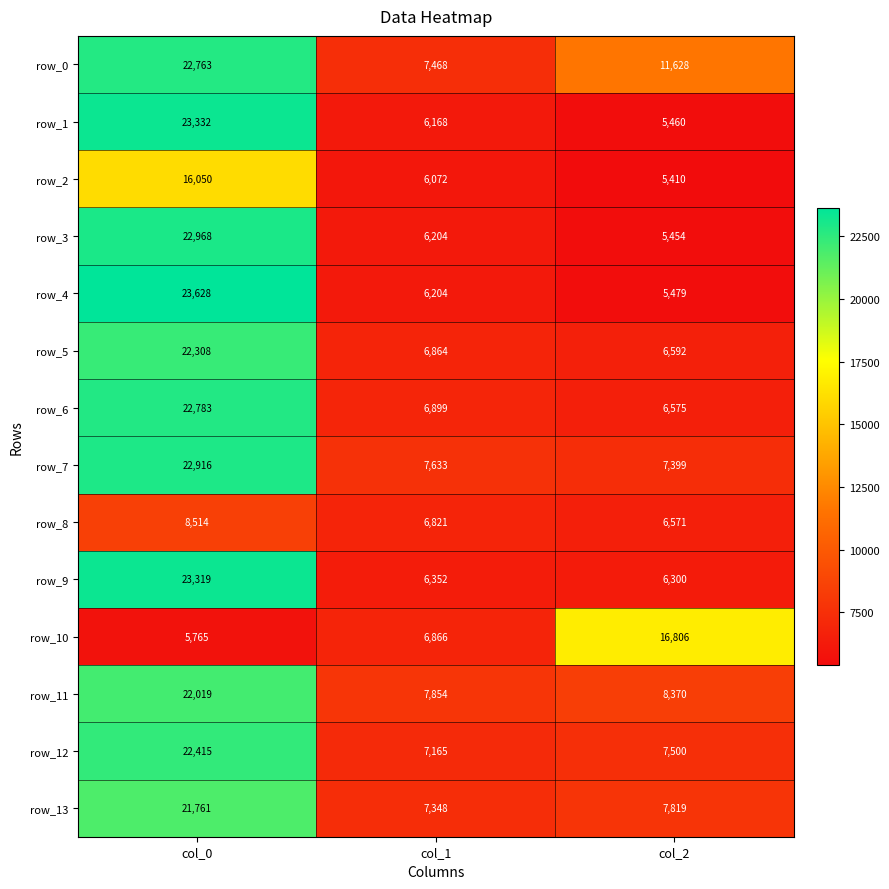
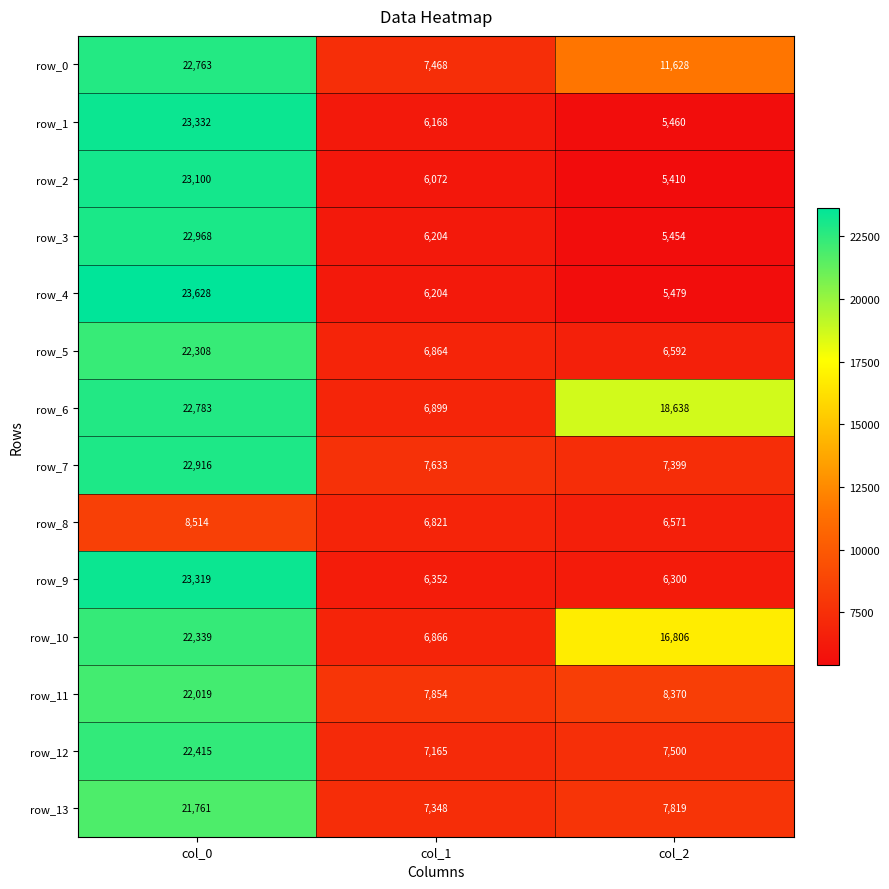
row_2, col_0: 16,050 -> 23,100
row_6, col_2: 6,575 -> 18,638
row_10, col_0: 5,765 -> 22,339
